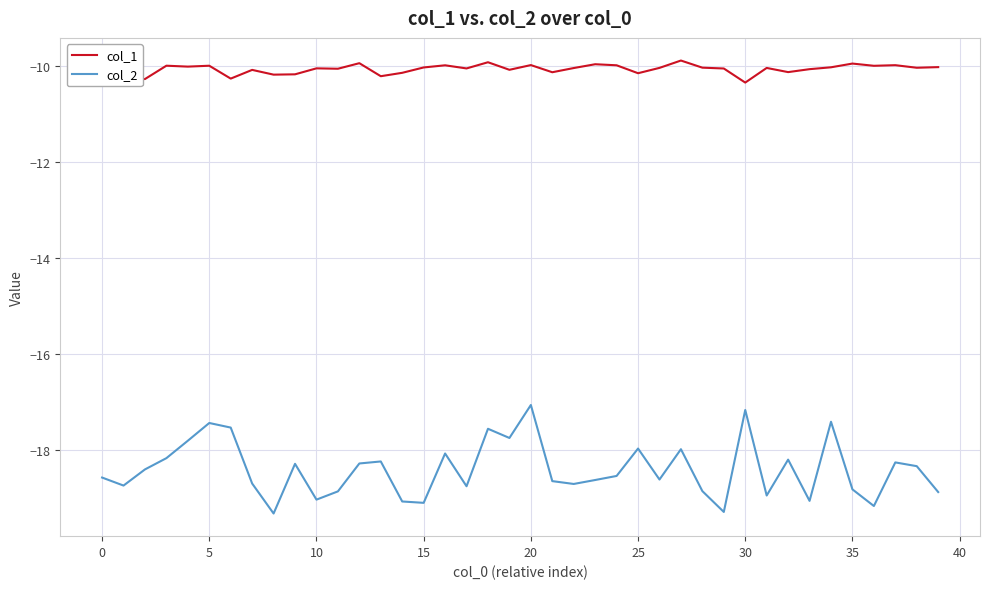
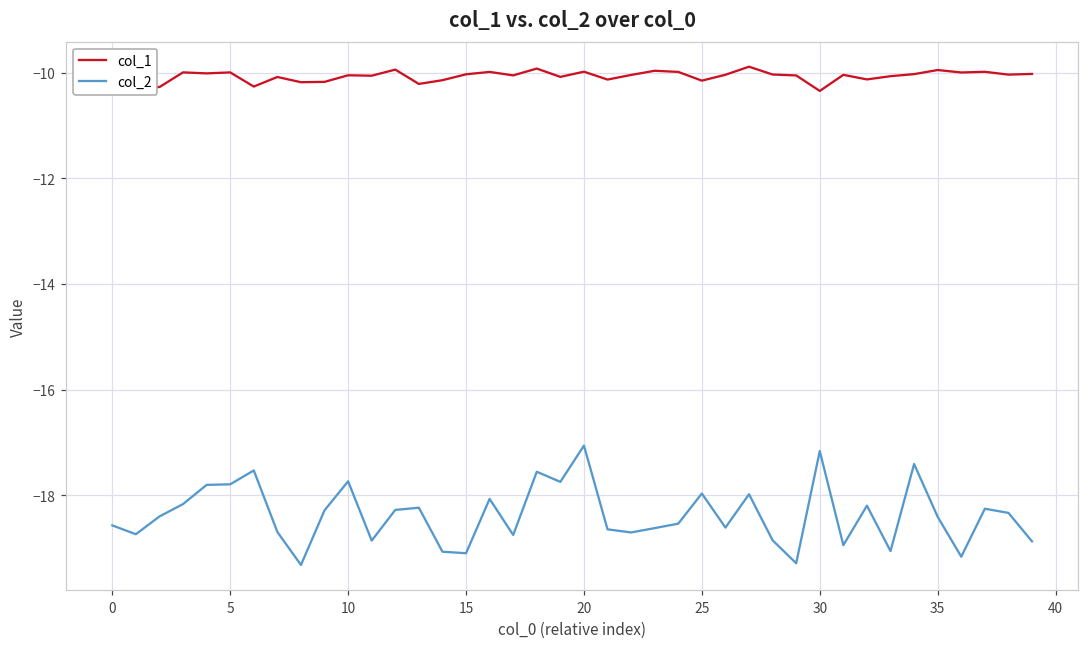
col_2, 5: -17.4 -> -17.8
col_2, 10: -19.0 -> -17.7
col_2, 35: -18.8 -> -18.4
